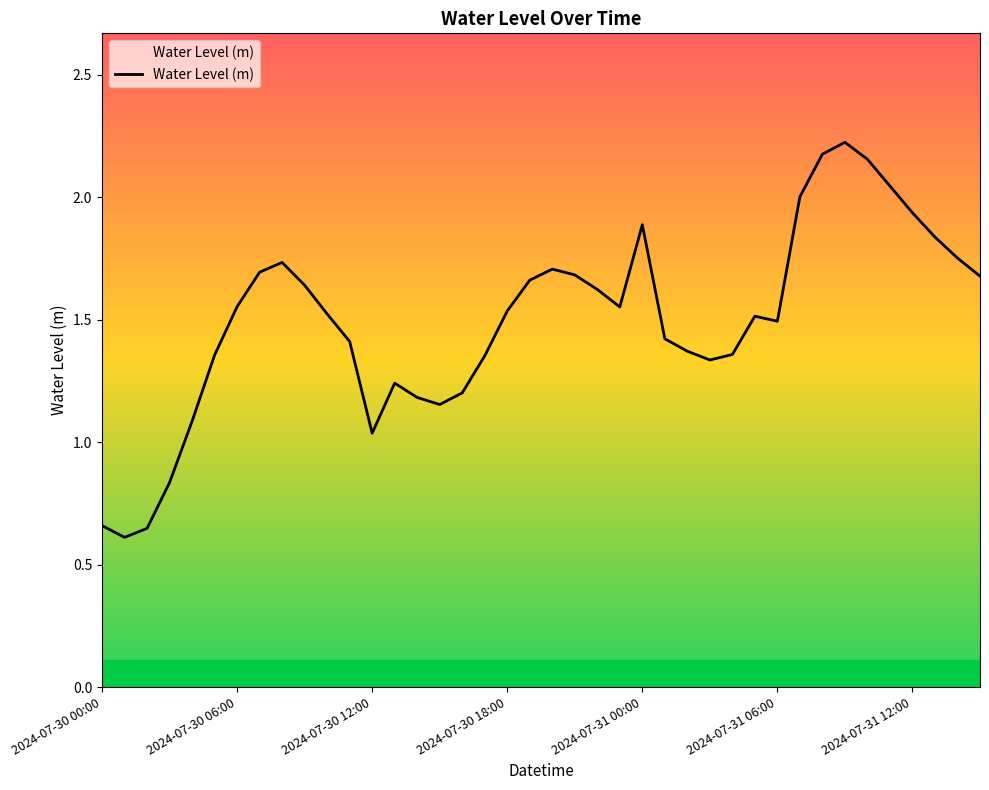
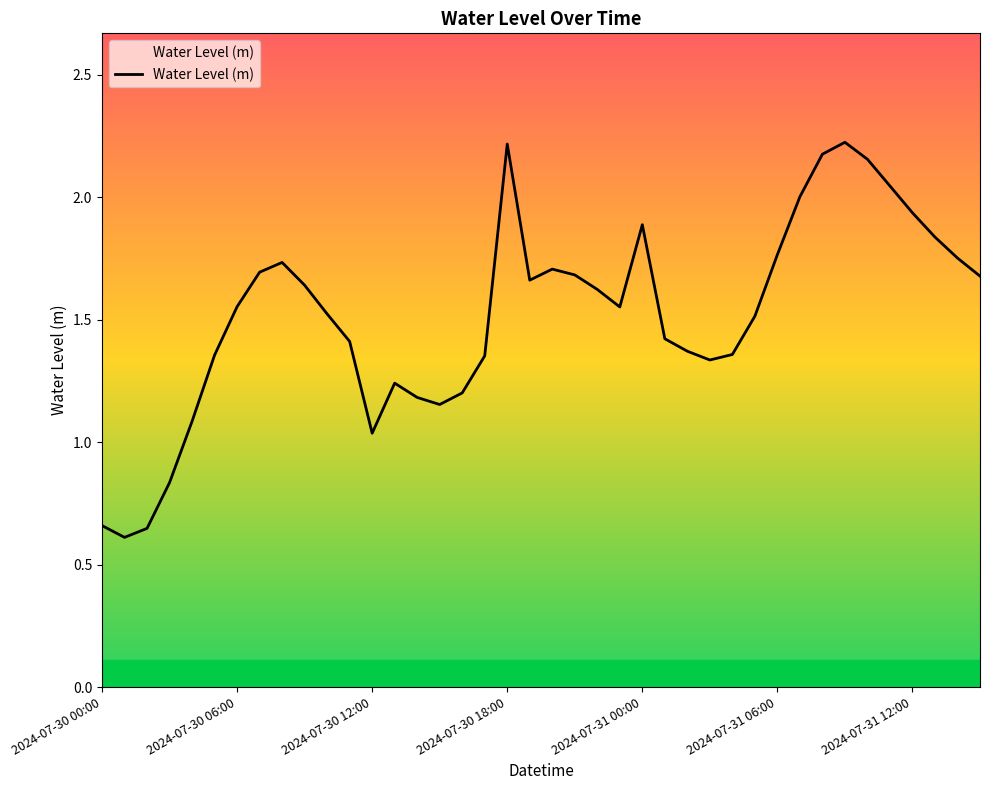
Water Level (m), 2024-07-30 18:00: 1.54 -> 2.22
Water Level (m), 2024-07-31 06:00: 1.49 -> 1.77
